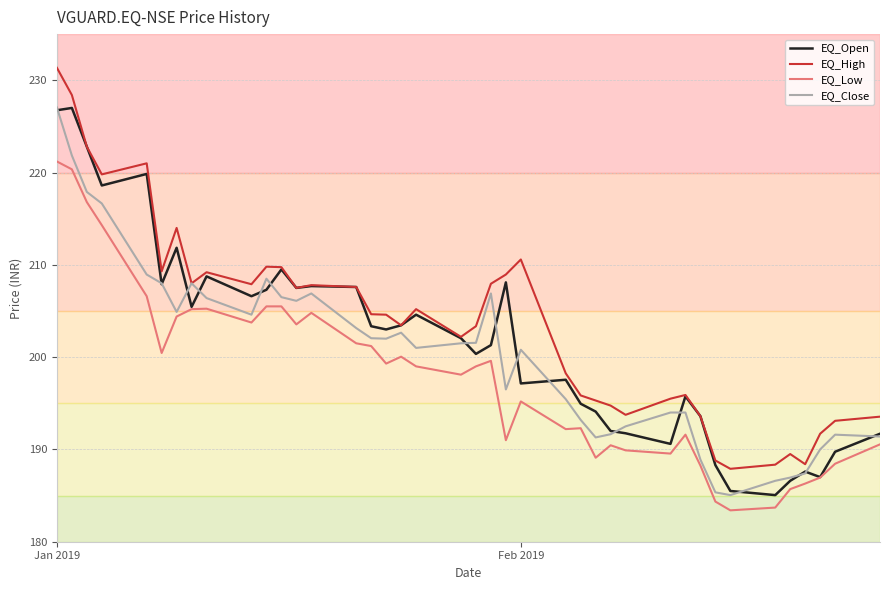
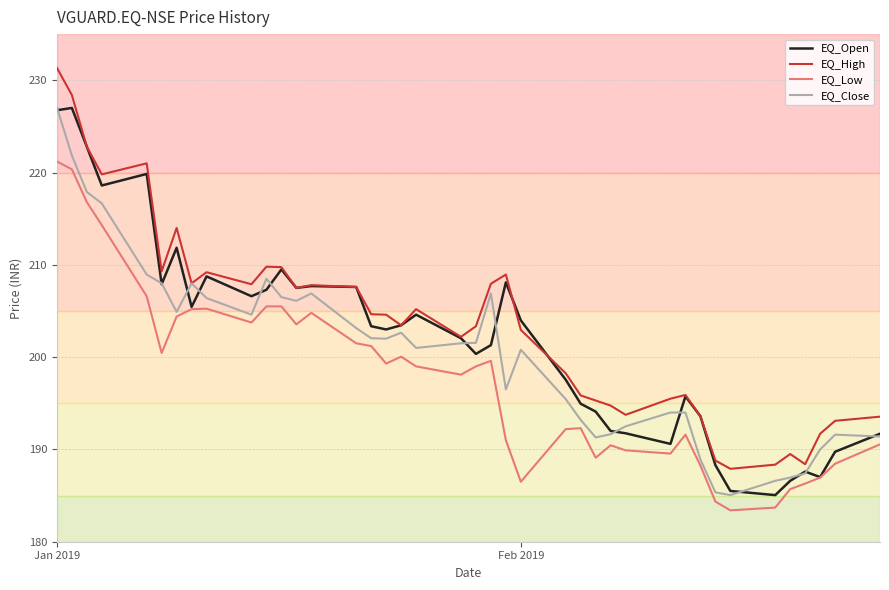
EQ_Open, Feb 2019: 197 -> 204
EQ_High, Feb 2019: 211 -> 203
EQ_Low, Feb 2019: 195 -> 187
